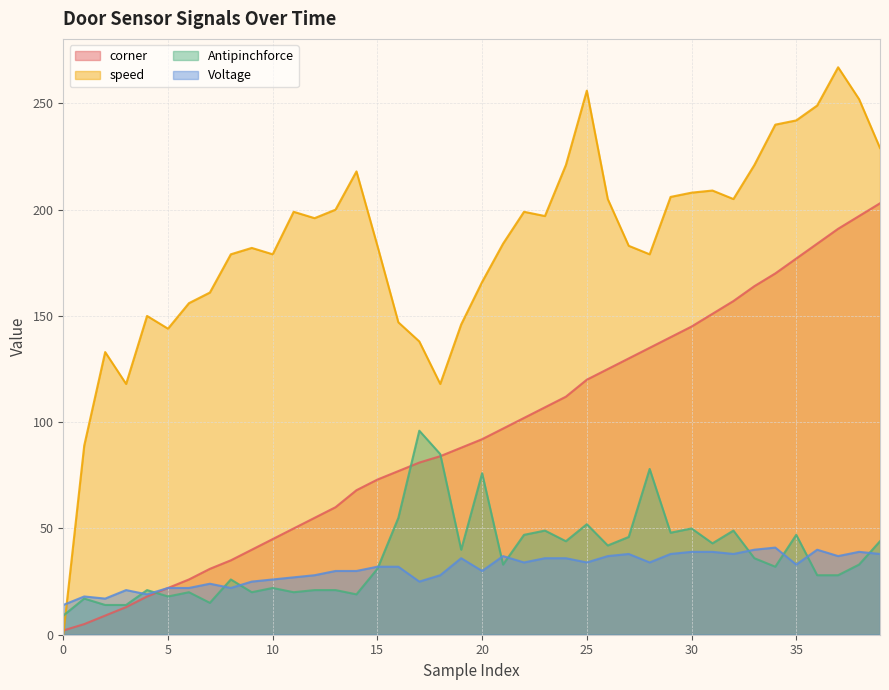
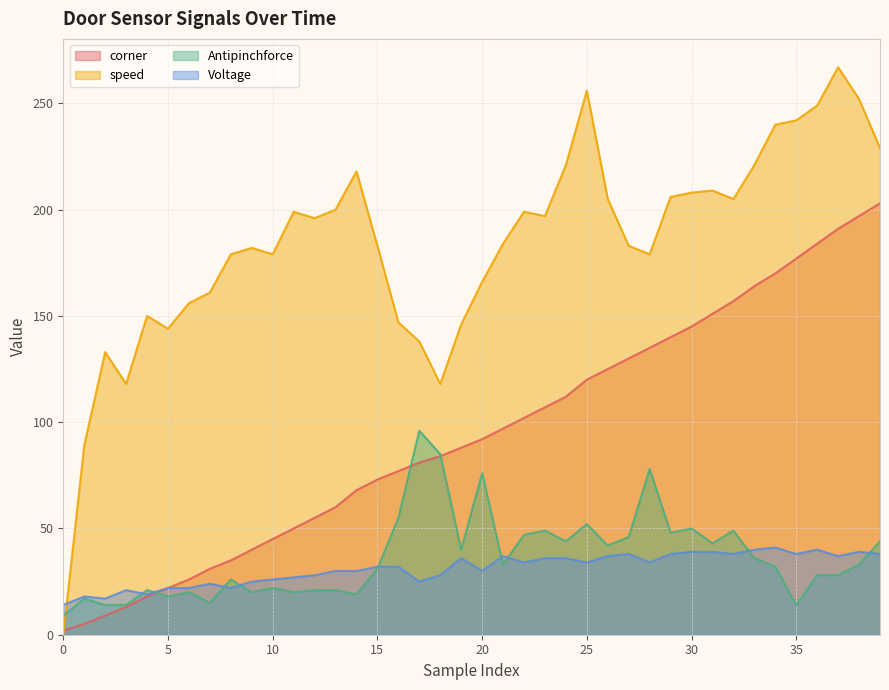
Antipinchforce, 35: 47 -> 14
Voltage, 35: 33 -> 38
